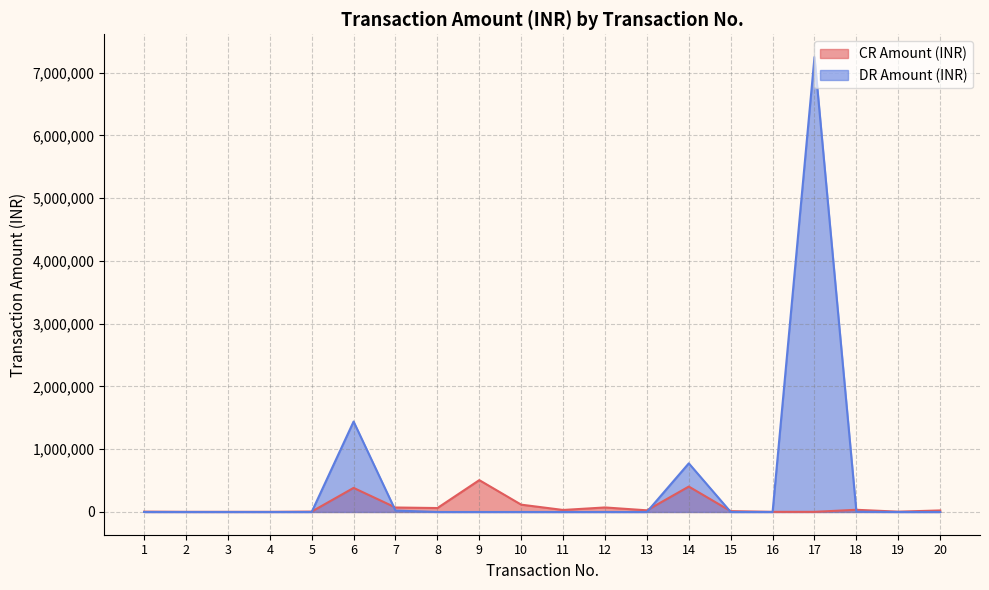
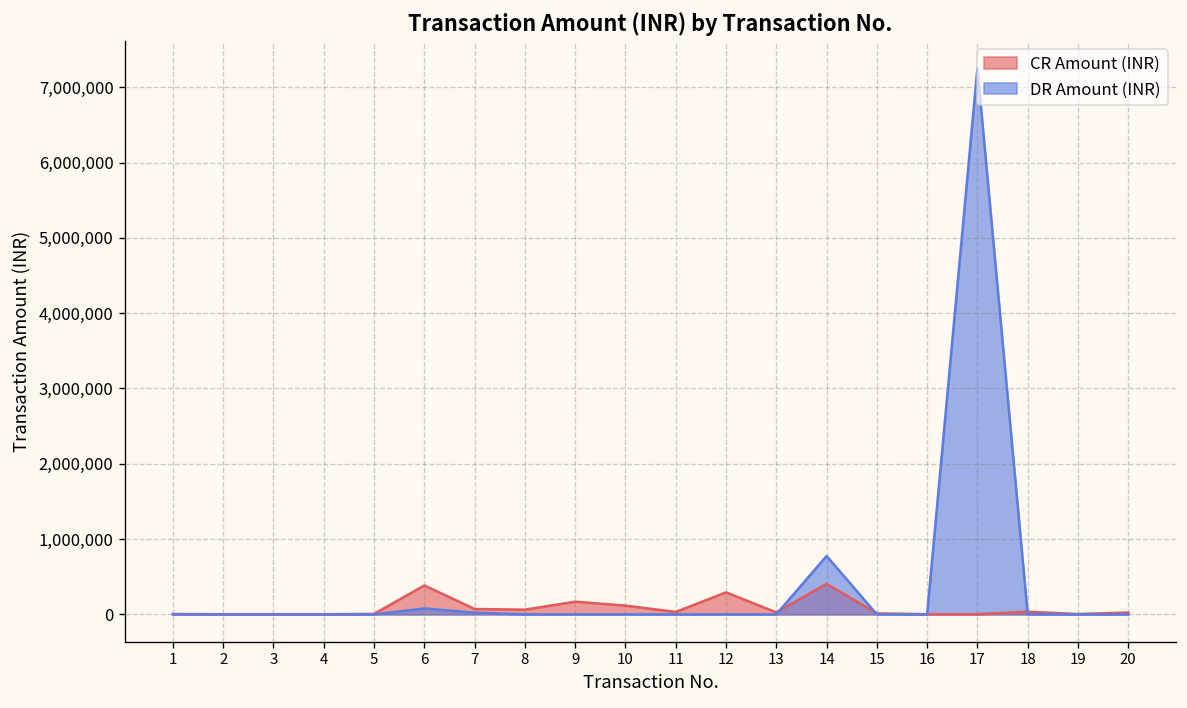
DR Amount (INR), 6: 1,400,000 -> 100,000
CR Amount (INR), 9: 500,000 -> 200,000
CR Amount (INR), 12: 100,000 -> 300,000
